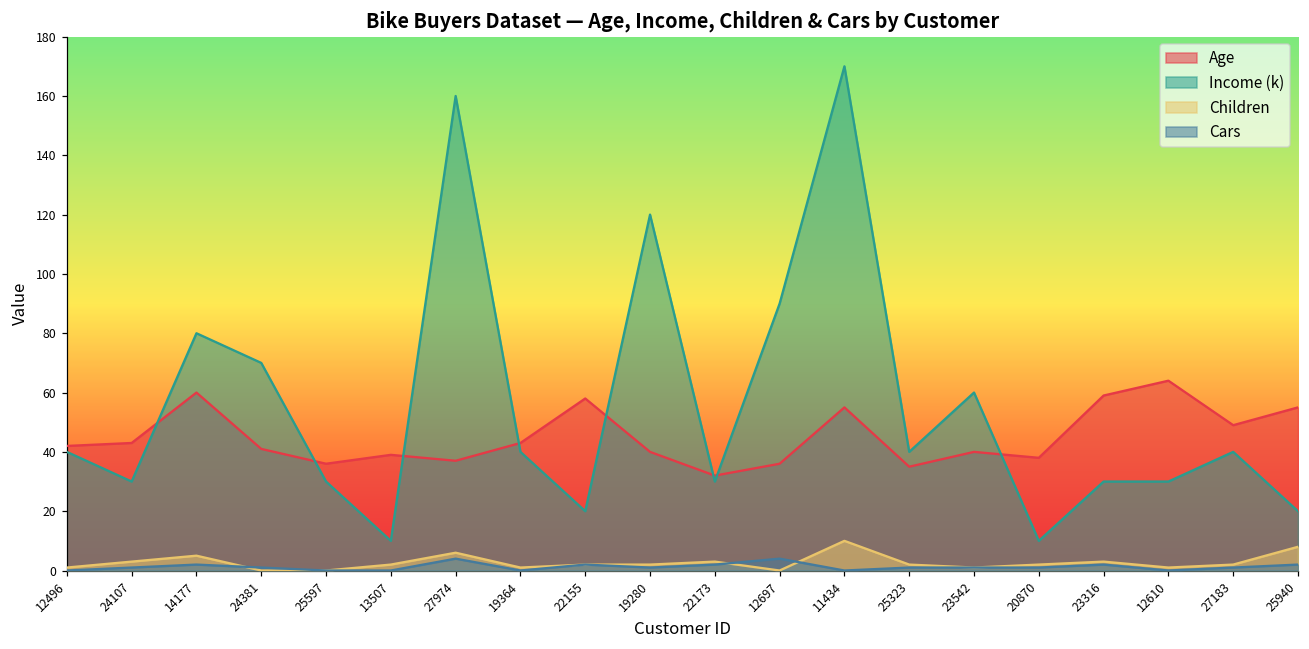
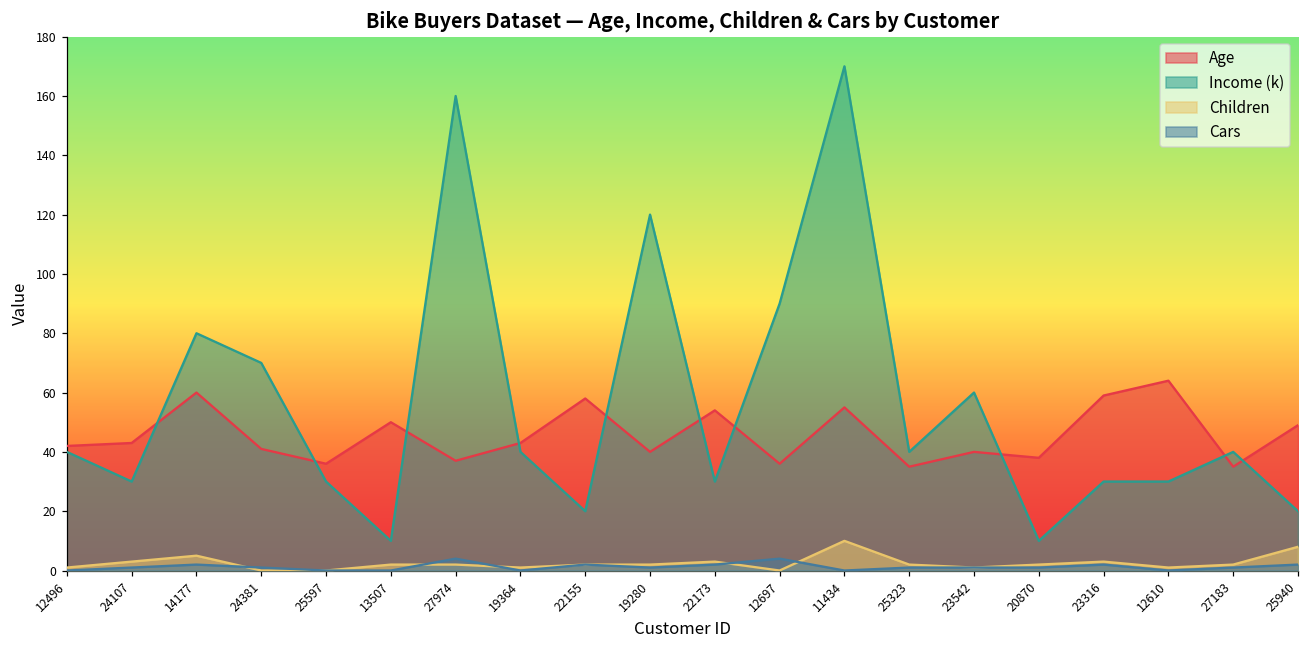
Age, 13507: 39 -> 50
Children, 27974: 6 -> 2
Age, 22173: 32 -> 54
Age, 27183: 49 -> 35
Age, 25940: 55 -> 49
